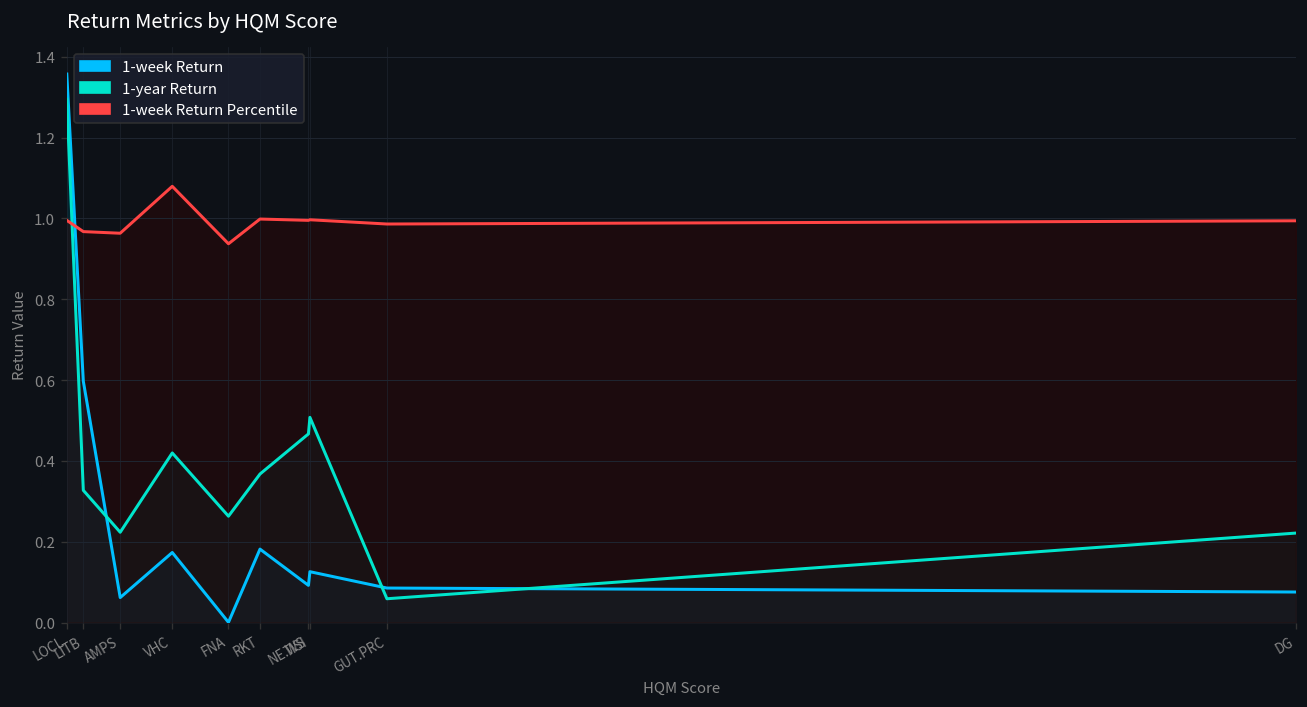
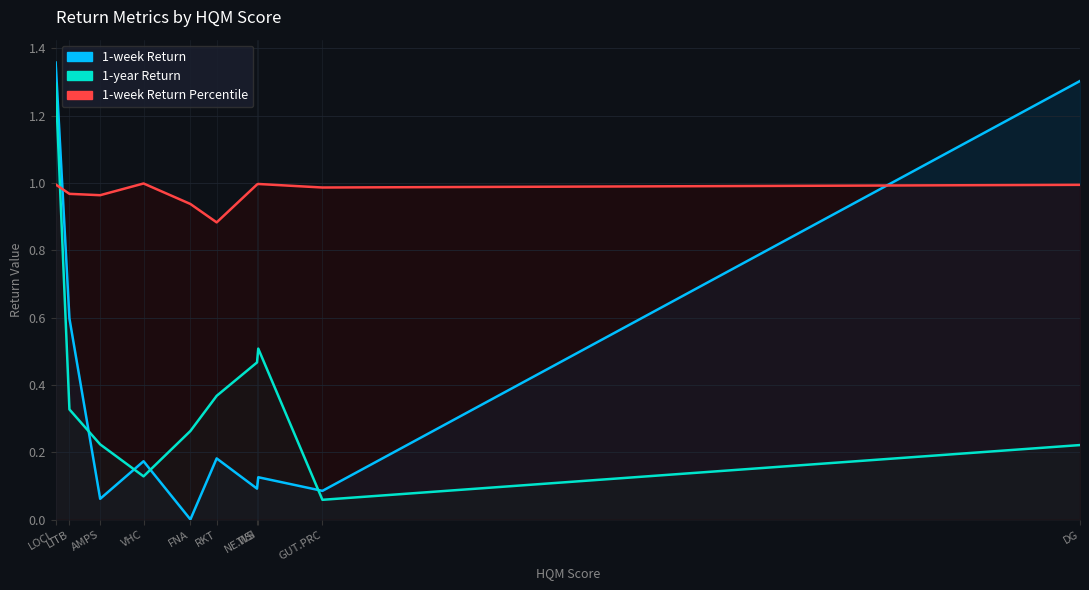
1-year Return, VHC: 0.42 -> 0.13
1-week Return Percentile, VHC: 1.08 -> 1.00
1-week Return Percentile, RKT: 1.00 -> 0.88
1-week Return, DG: 0.08 -> 1.30
